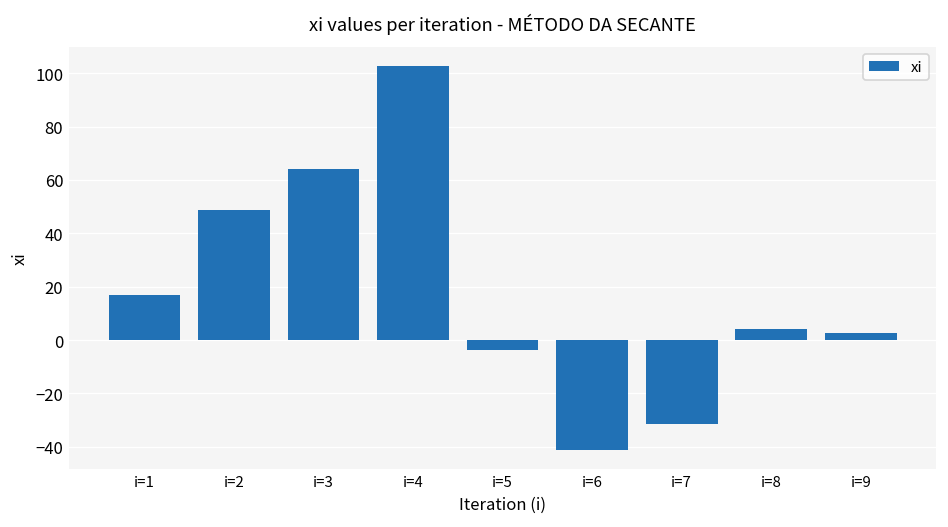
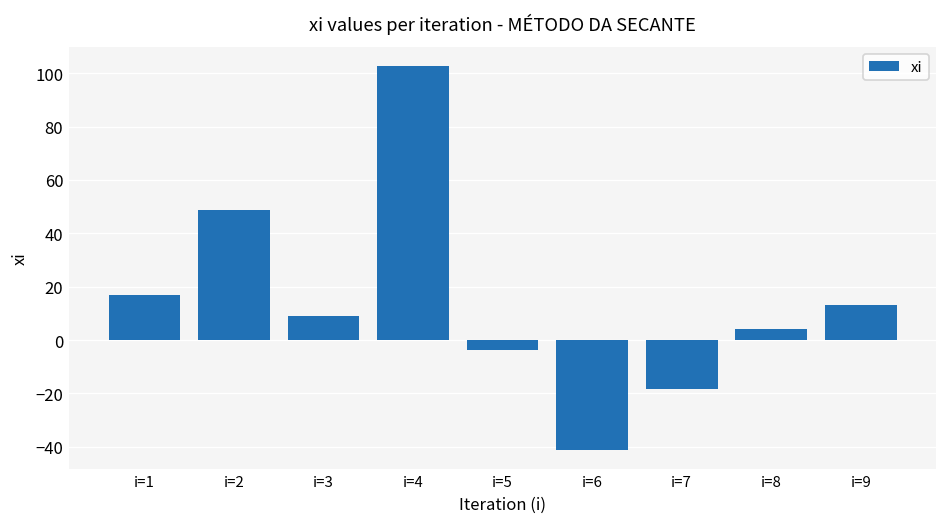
i=3: 64 -> 9
i=7: -32 -> -18
i=9: 3 -> 13
